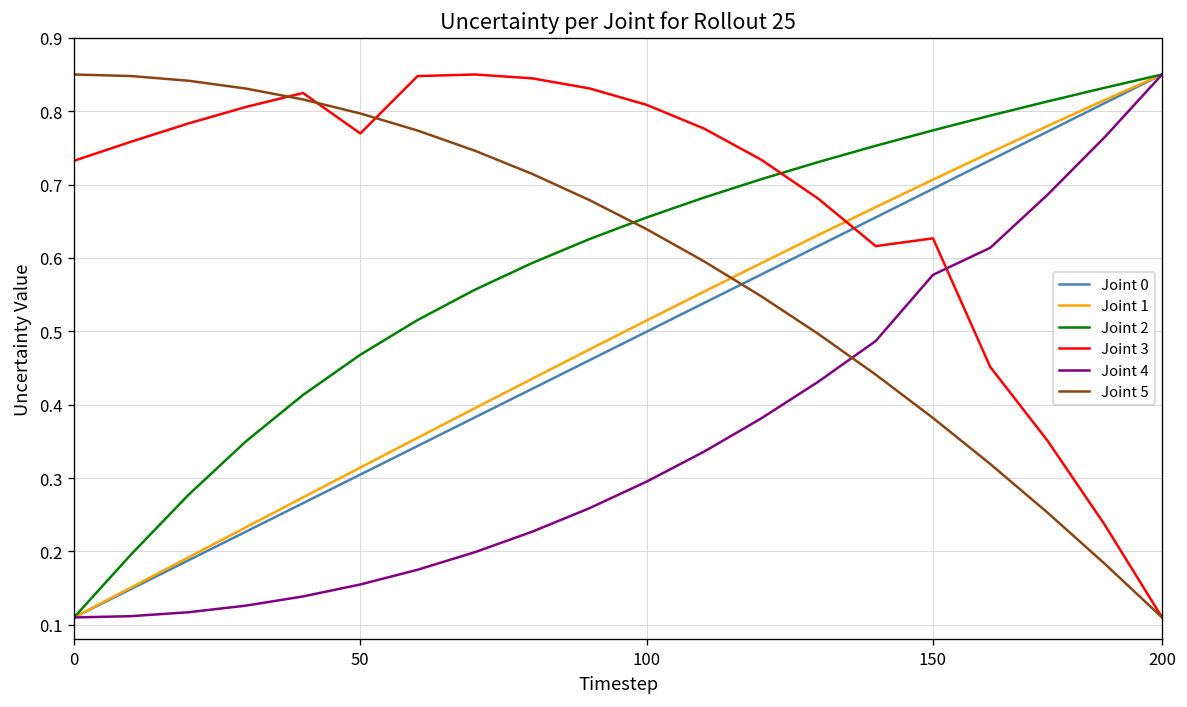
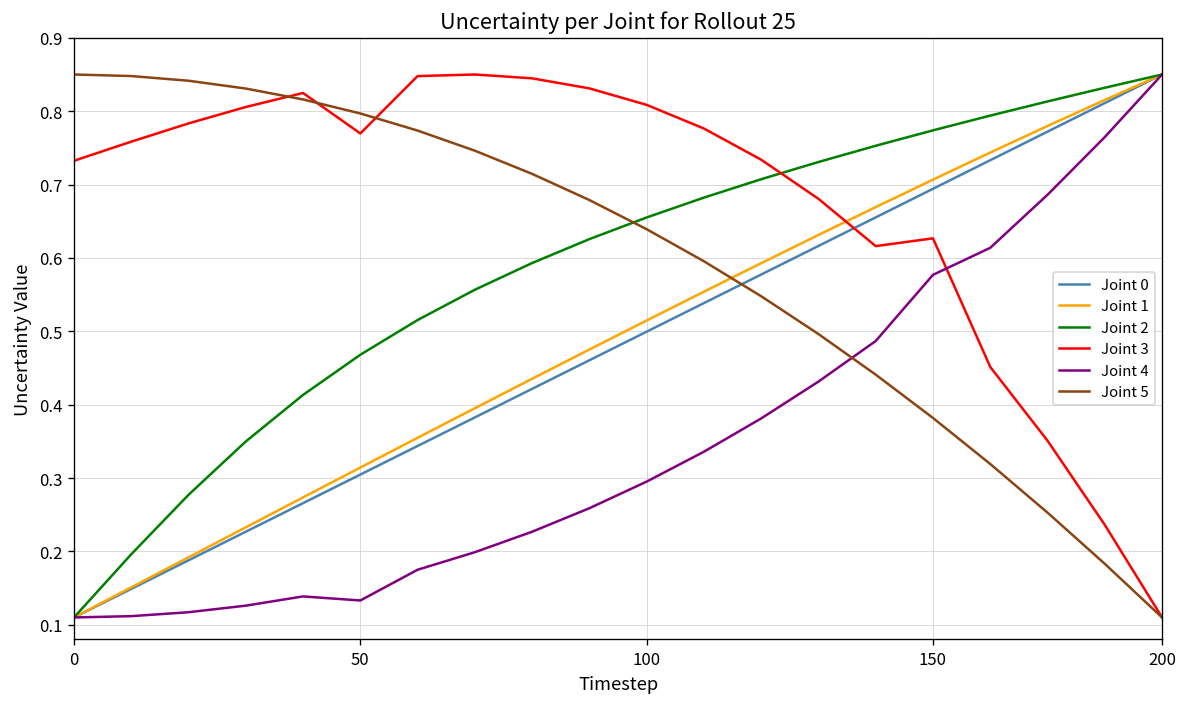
Joint 4, 50: 0.15 -> 0.13
